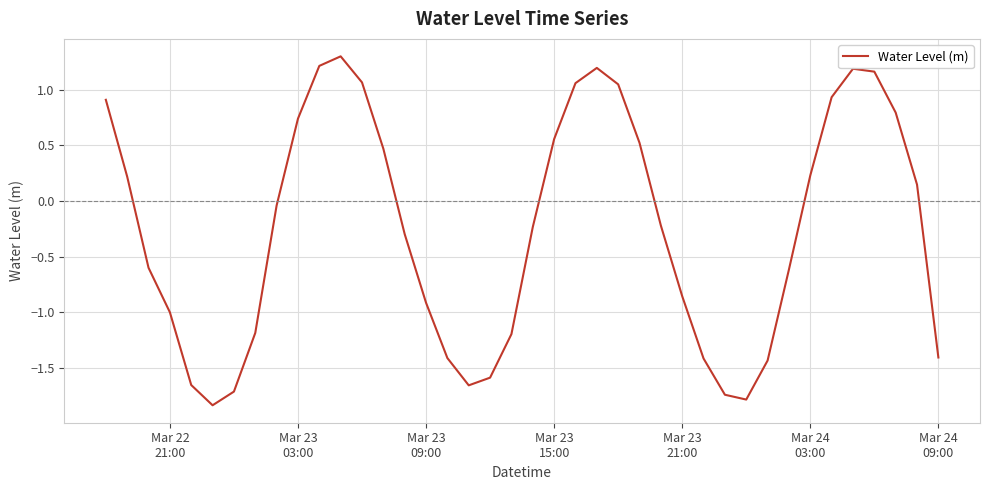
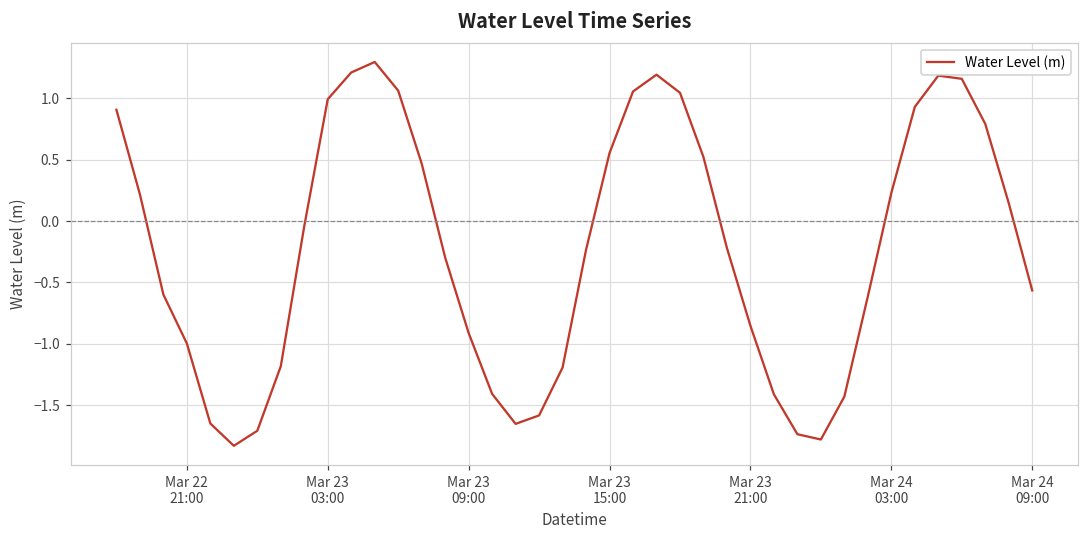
Mar 23 03:00: 0.74 -> 0.99
Mar 24 09:00: -1.40 -> -0.57
